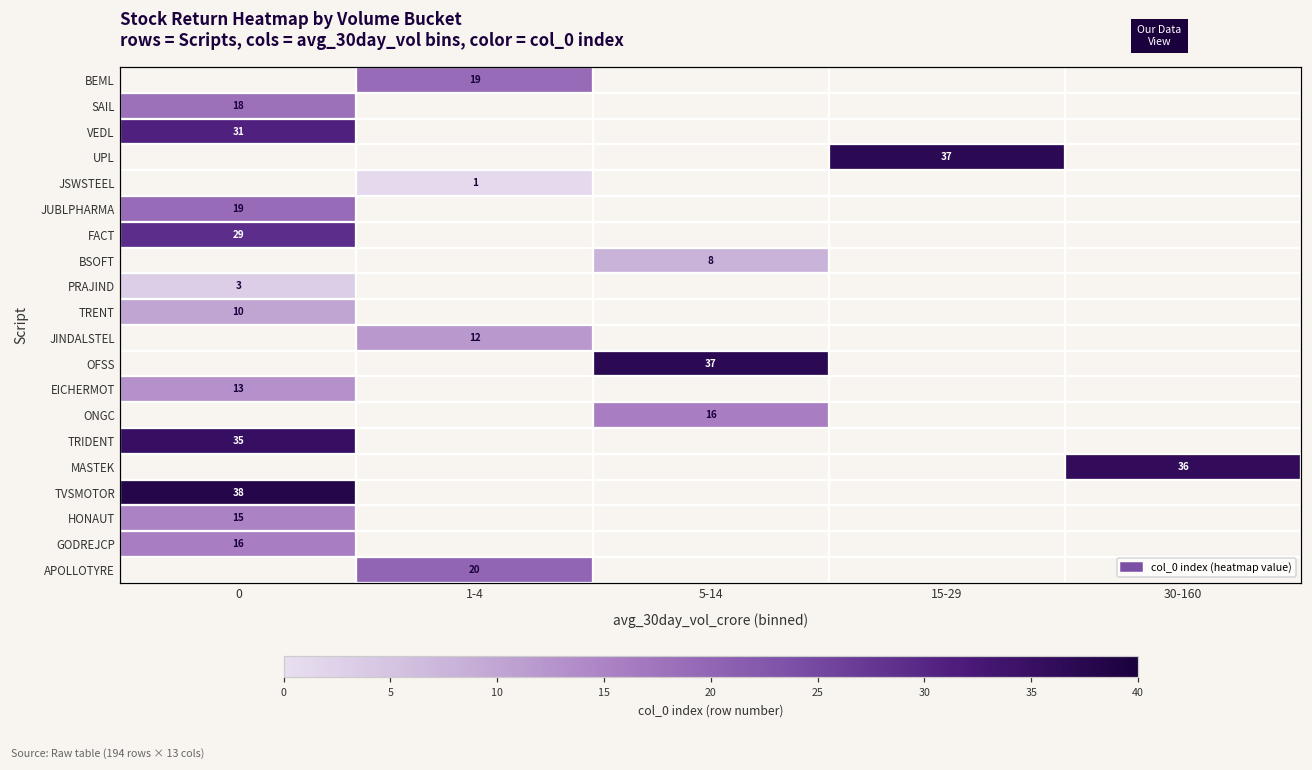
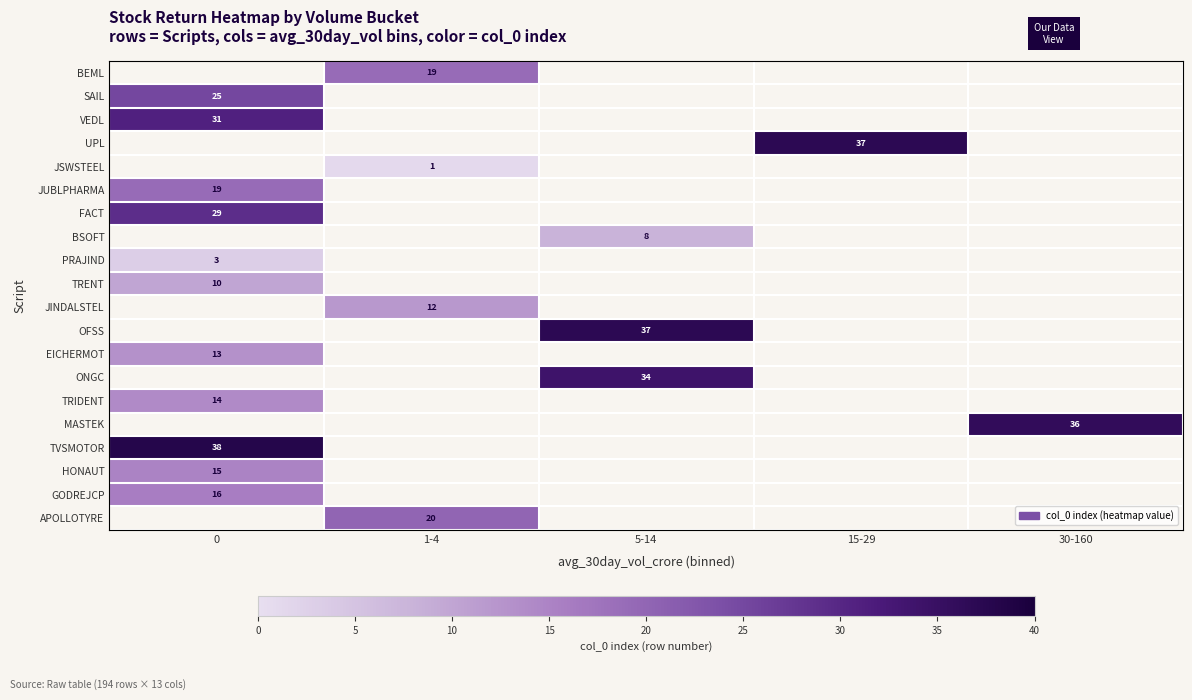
SAIL, 0: 18 -> 25
ONGC, 5-14: 16 -> 34
TRIDENT, 0: 35 -> 14
